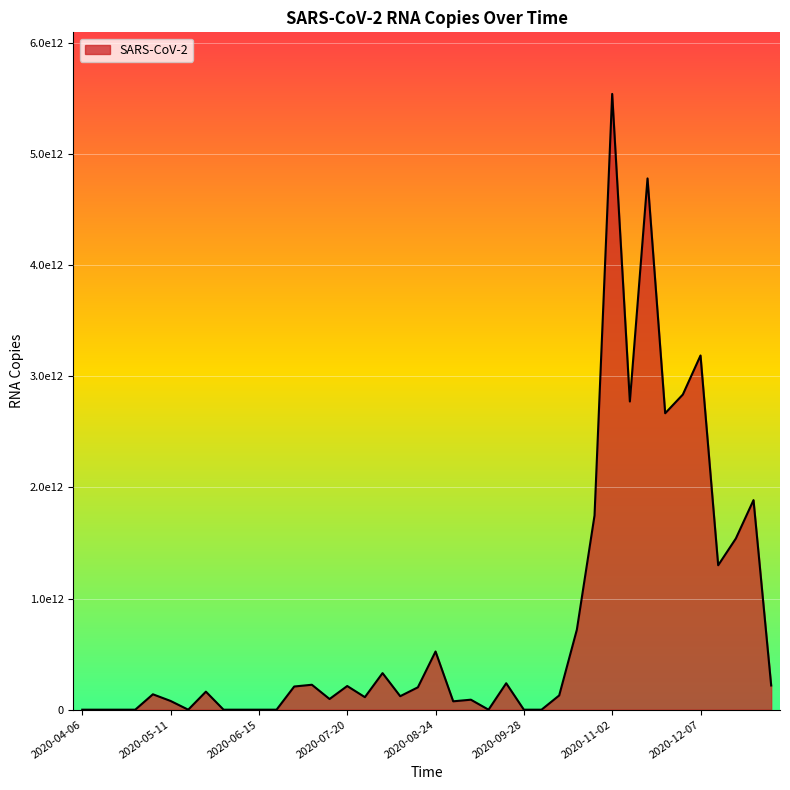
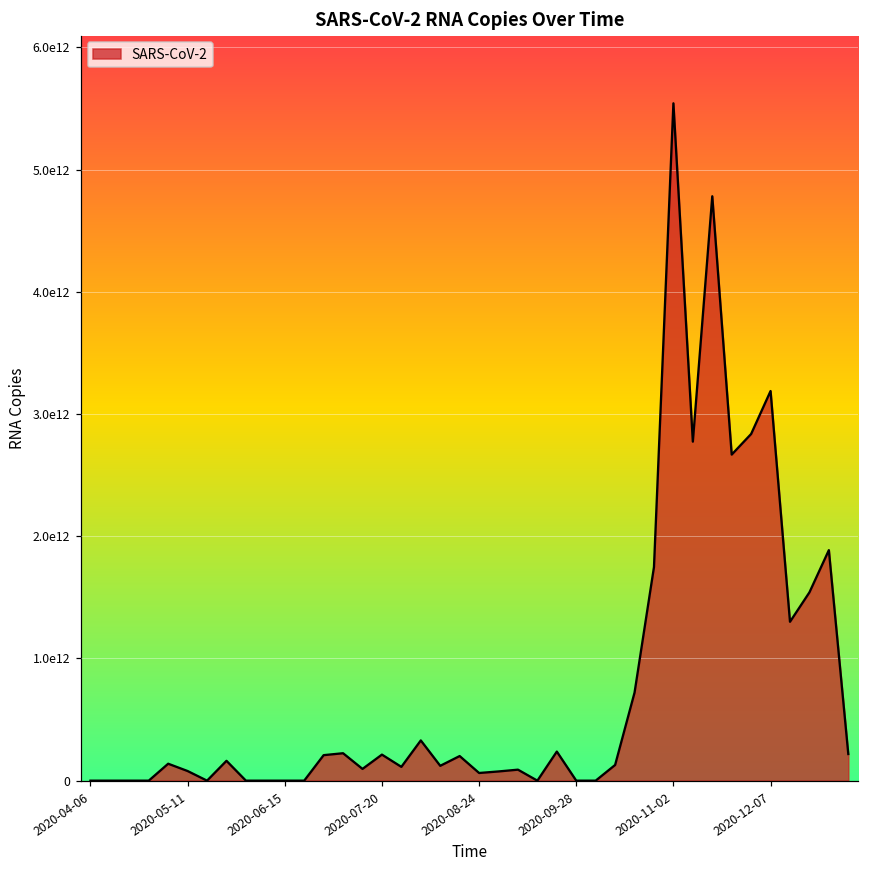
2020-08-24: 520000000000 -> 60000000000
